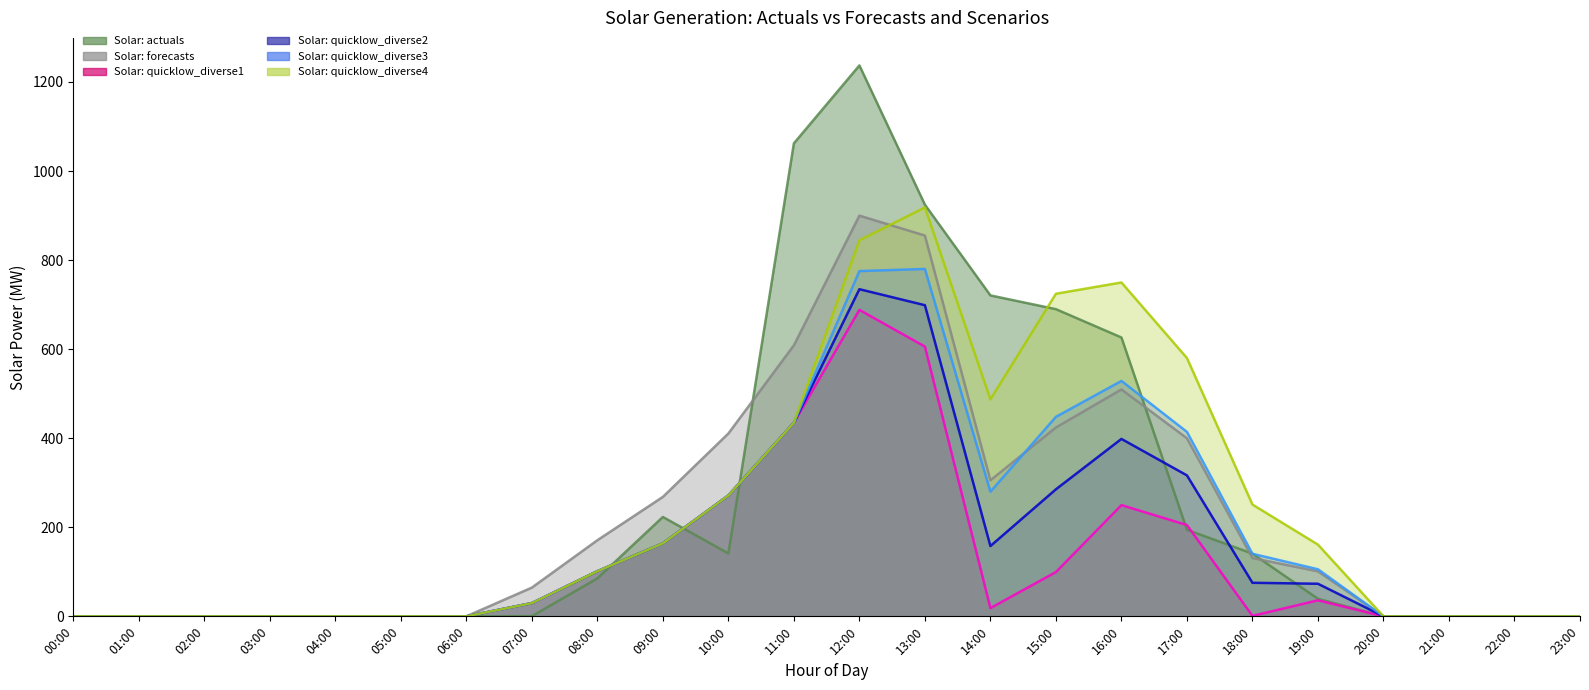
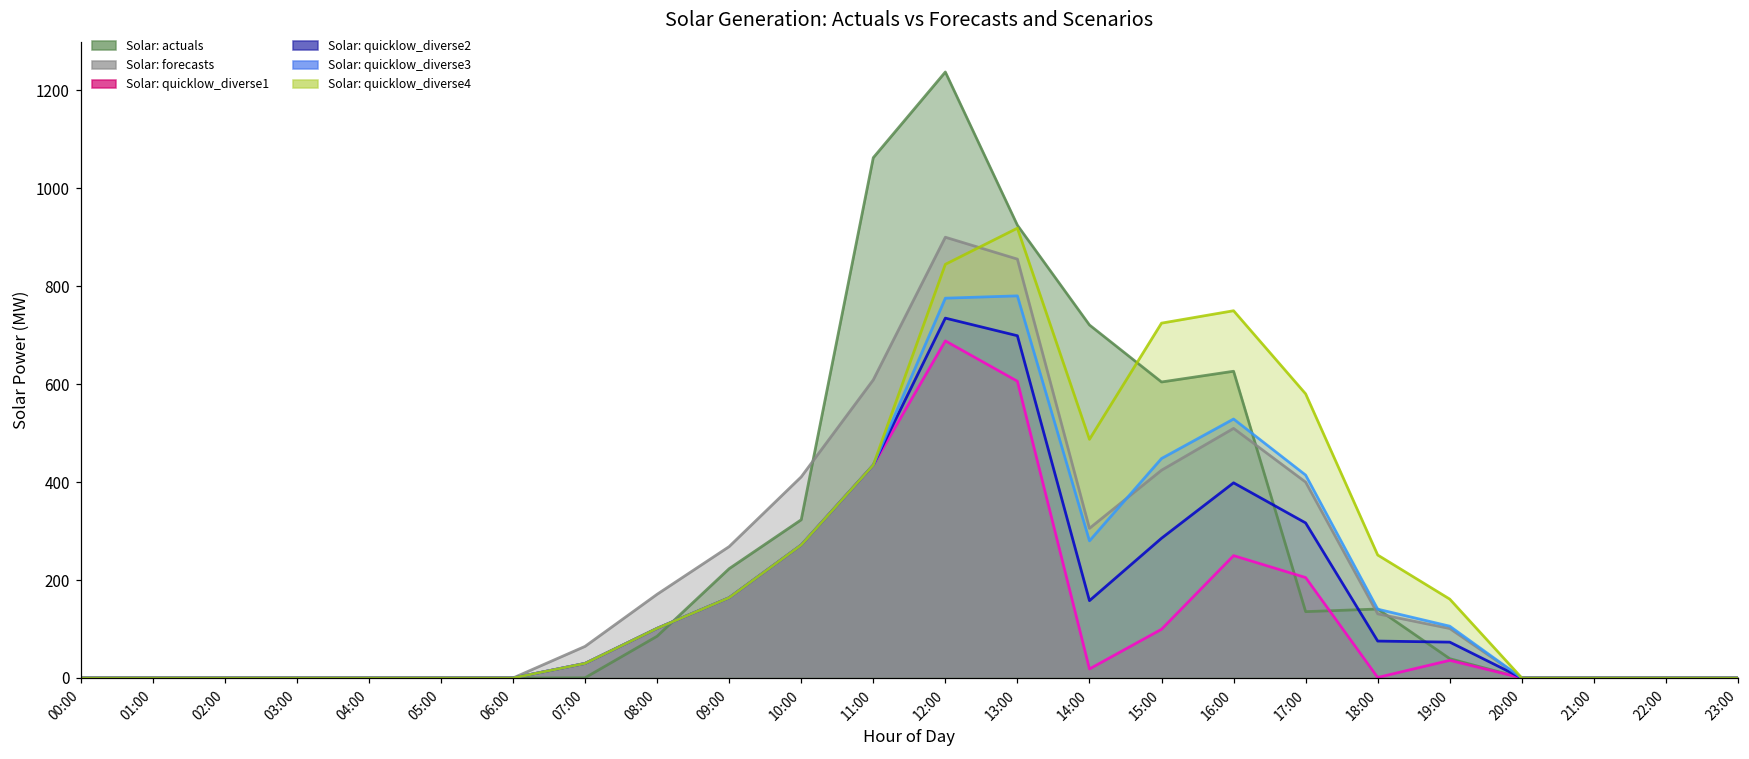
Solar: actuals, 10:00: 140 -> 320
Solar: actuals, 15:00: 690 -> 600
Solar: actuals, 17:00: 190 -> 140
